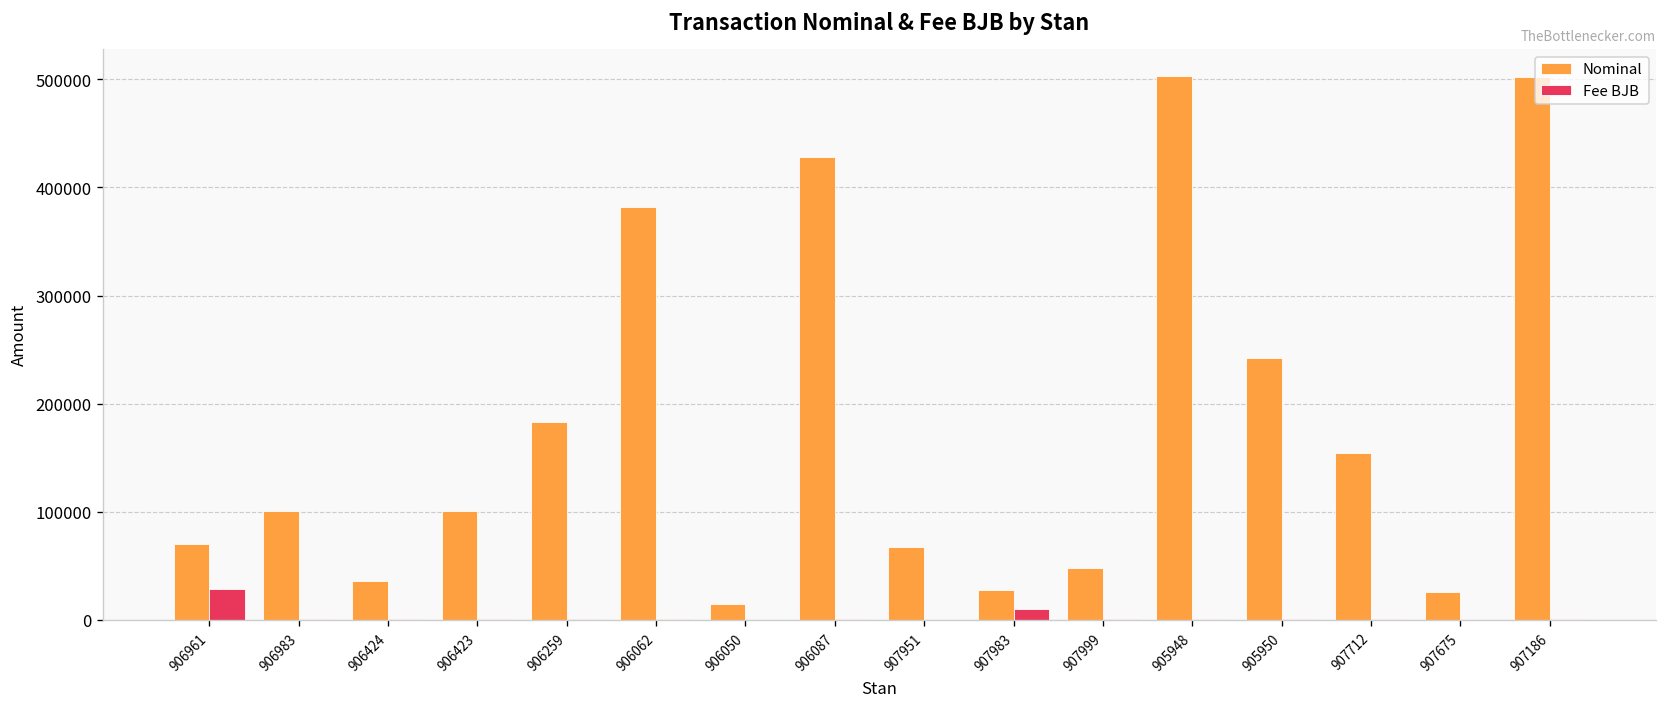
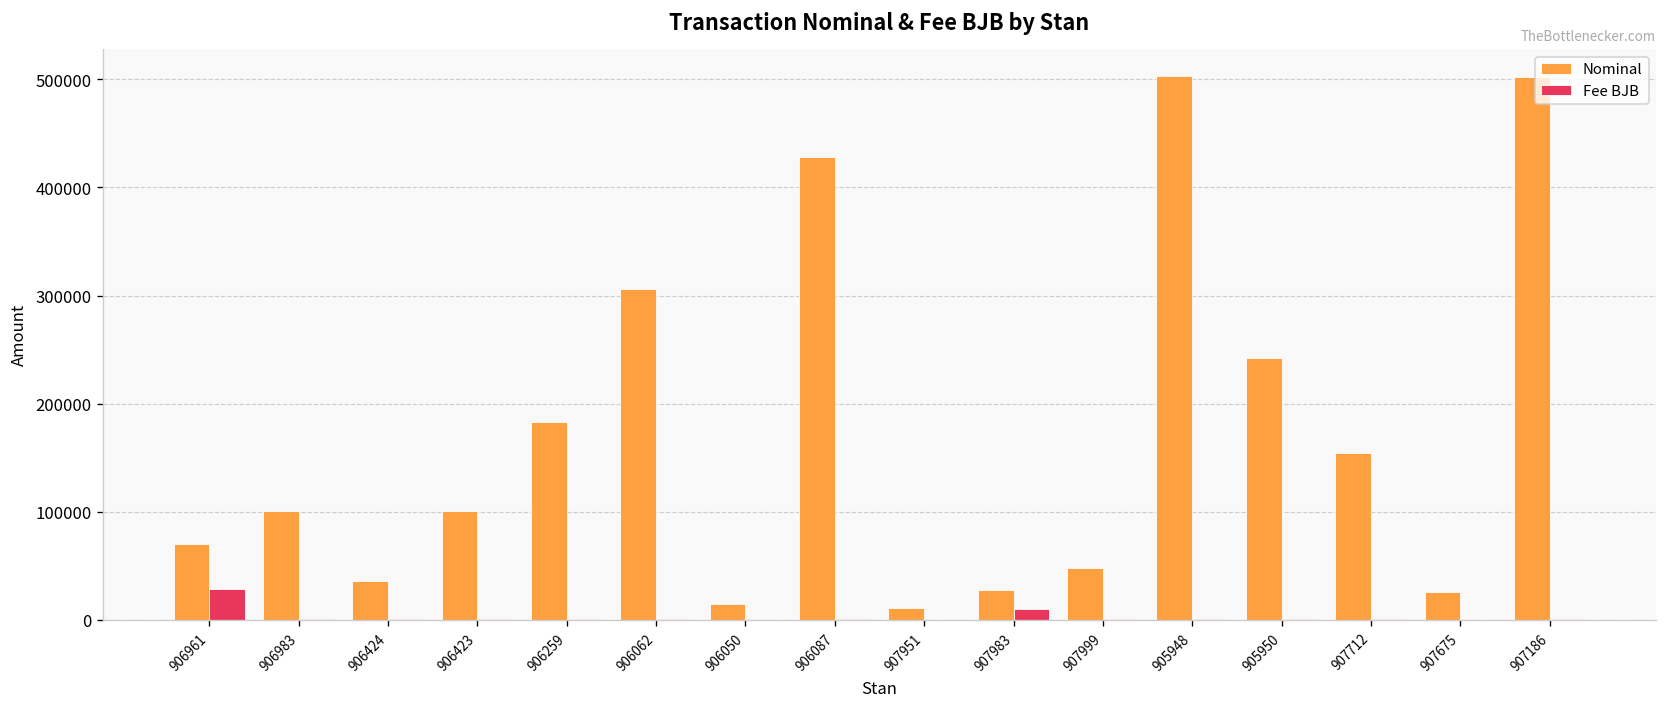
Nominal, 906062: 380000 -> 310000
Nominal, 907951: 70000 -> 10000
